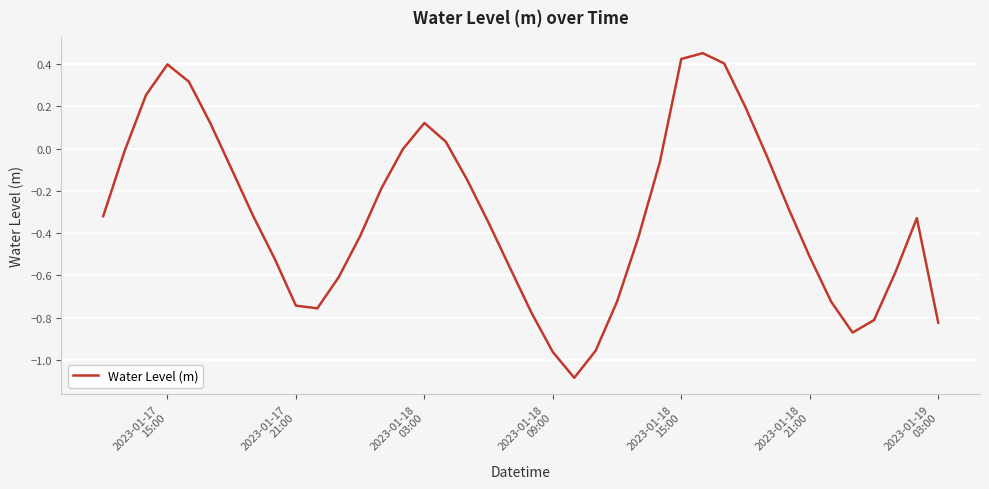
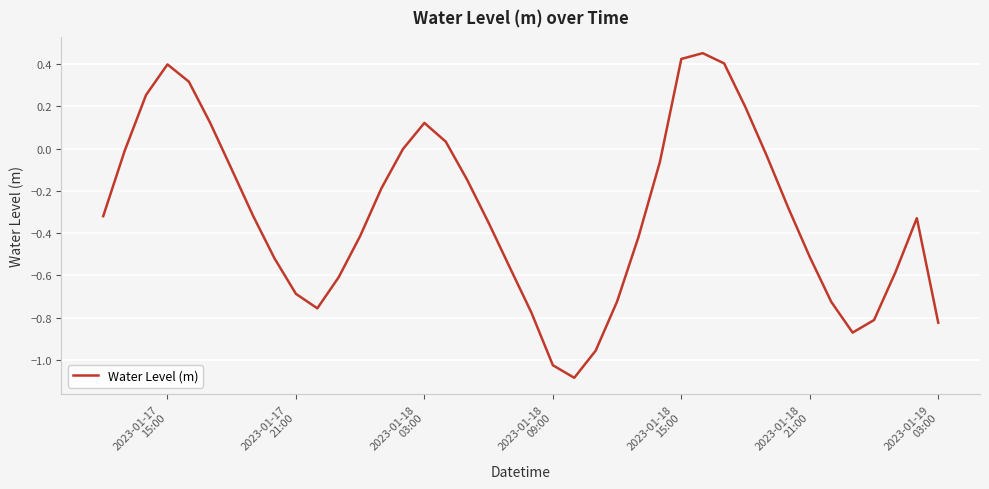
2023-01-17 21:00: -0.74 -> -0.69
2023-01-18 09:00: -0.96 -> -1.02
